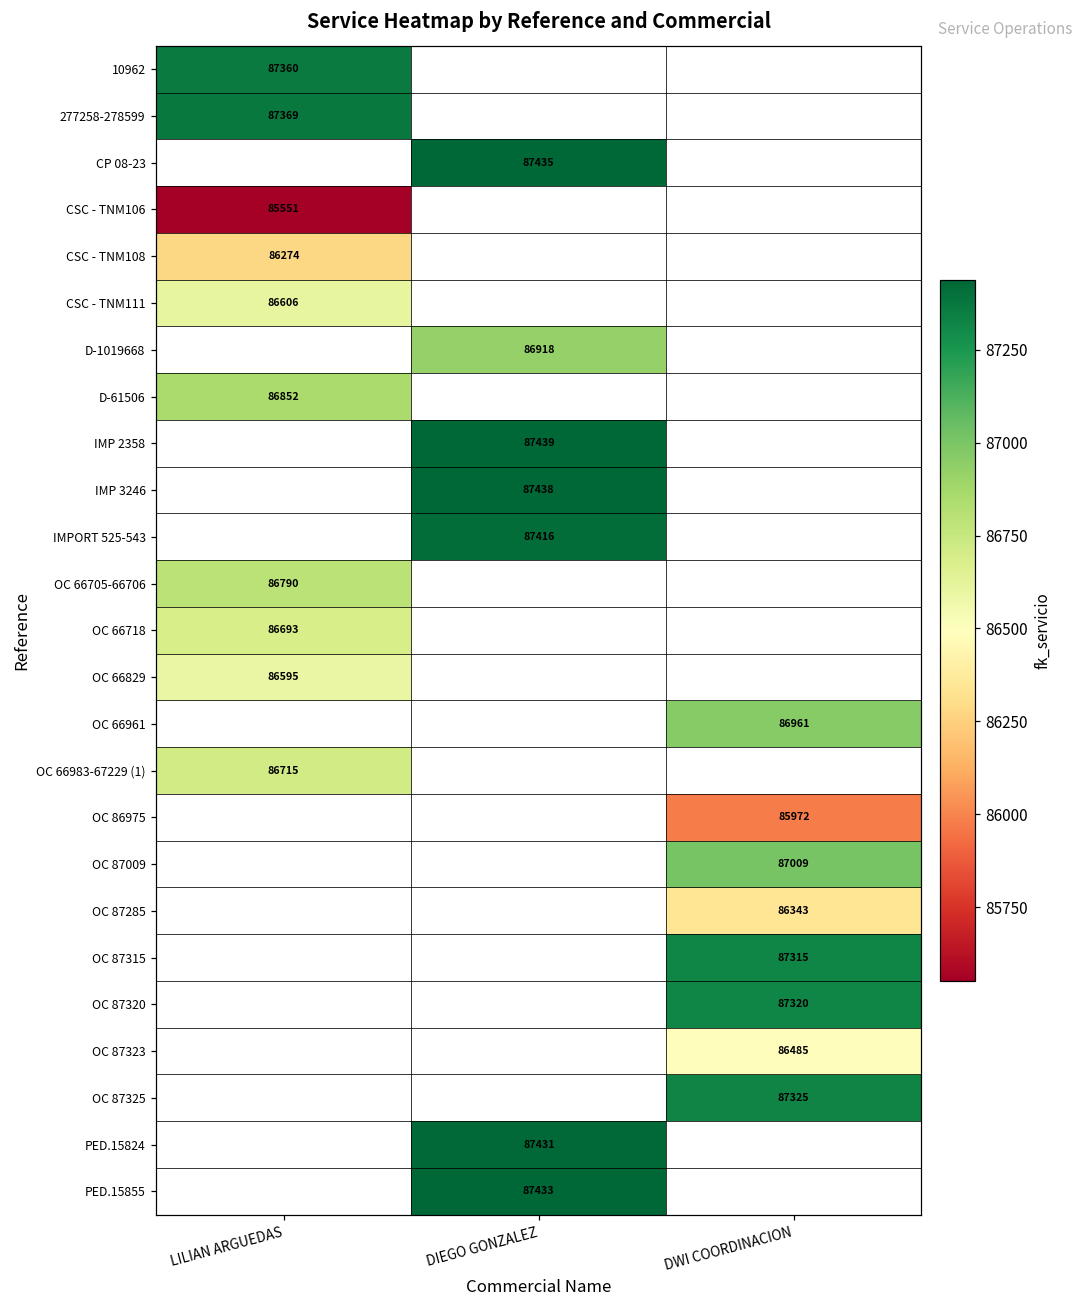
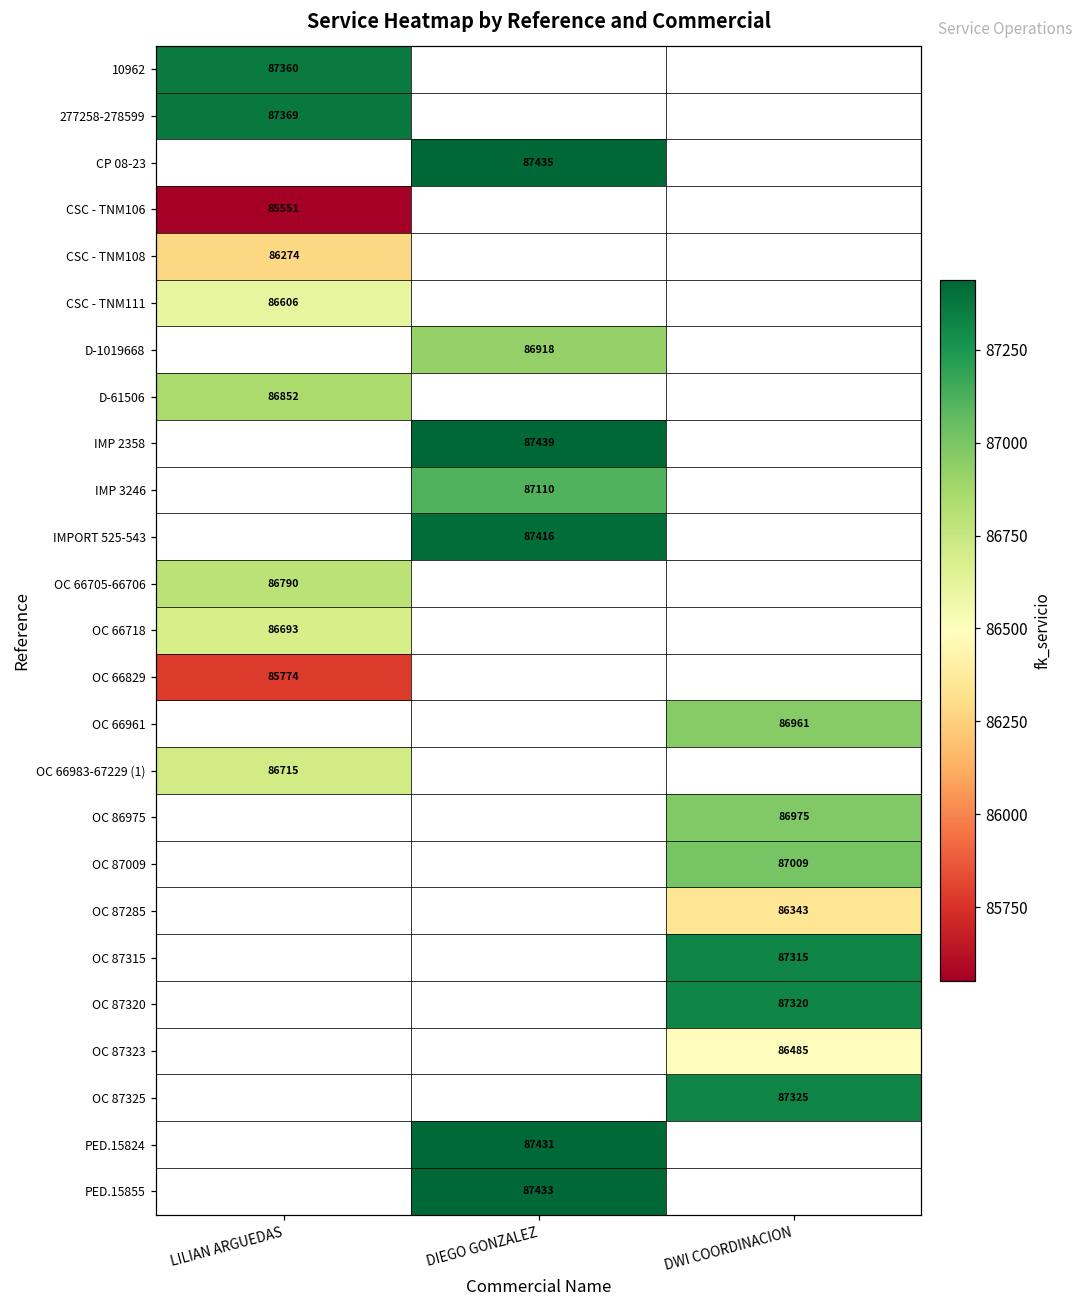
IMP 3246, DIEGO GONZALEZ: 87438 -> 87110
OC 66829, LILIAN ARGUEDAS: 86595 -> 85774
OC 86975, DWI COORDINACION: 85972 -> 86975
